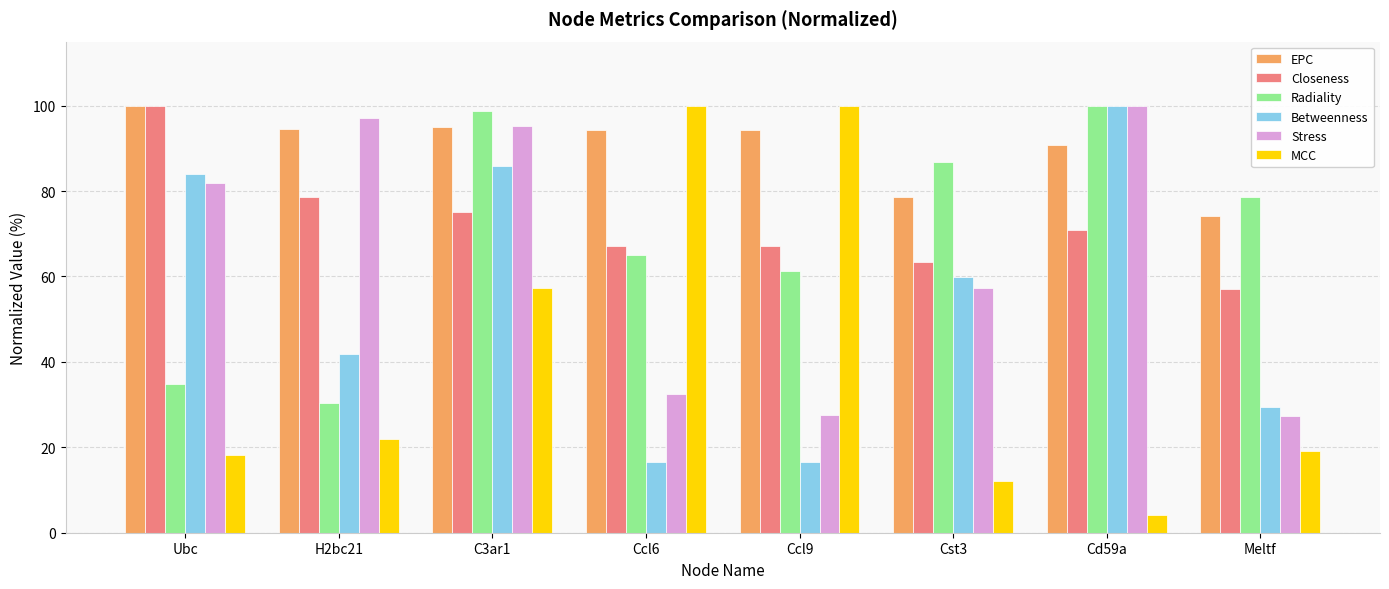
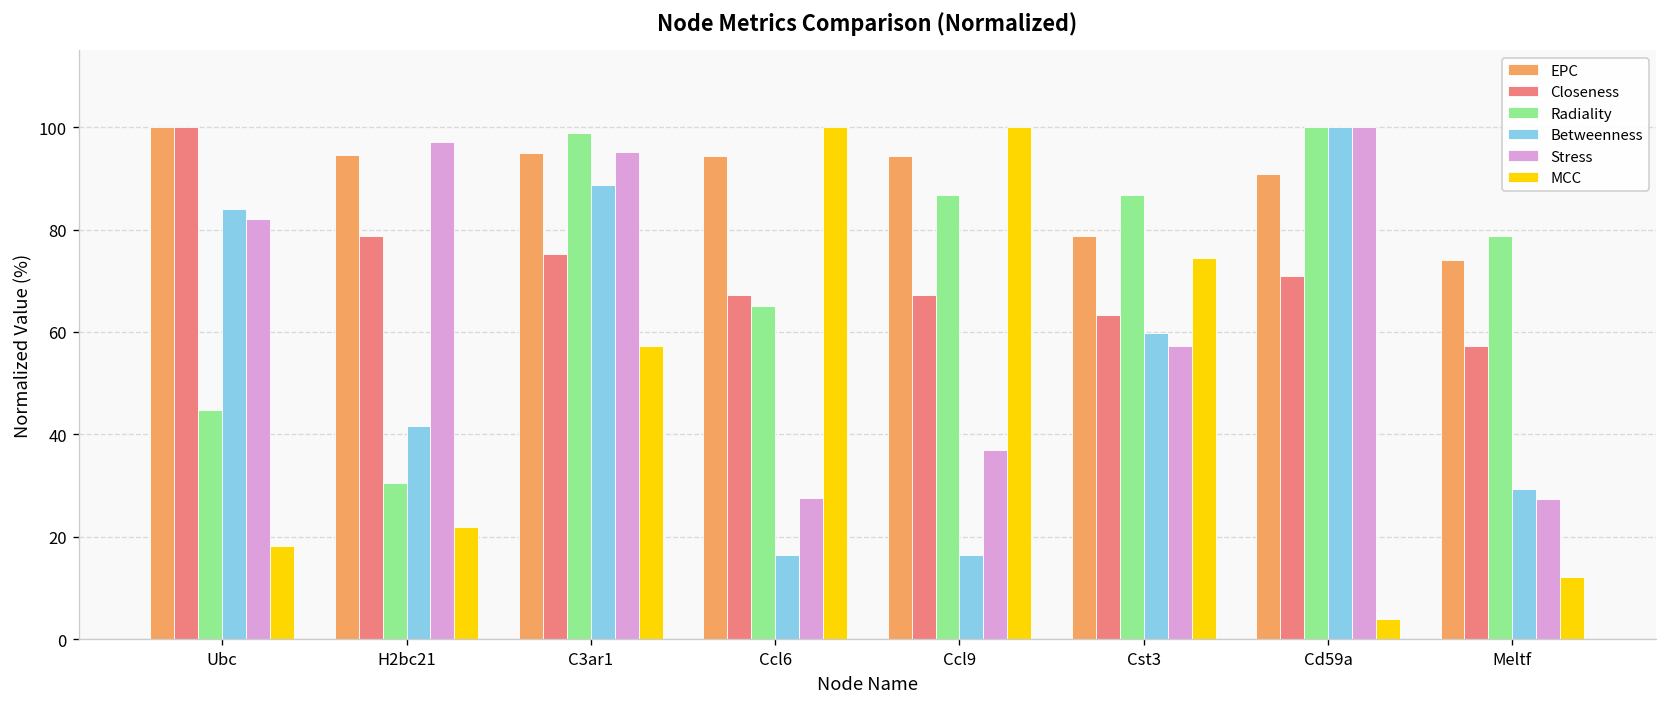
Radiality, Ubc: 35 -> 45
Betweenness, C3ar1: 86 -> 89
Stress, Ccl6: 33 -> 28
Radiality, Ccl9: 61 -> 87
Stress, Ccl9: 28 -> 37
MCC, Cst3: 12 -> 74
MCC, Meltf: 19 -> 12
